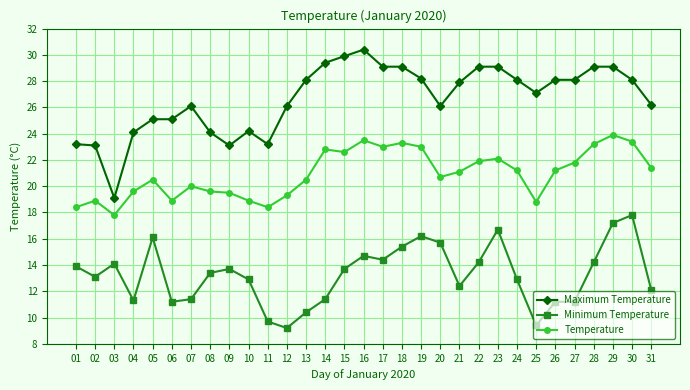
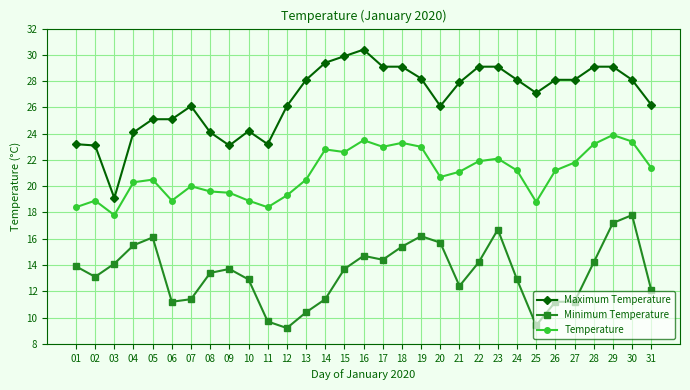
Minimum Temperature, 04: 11.3 -> 15.5
Temperature, 04: 19.6 -> 20.3
